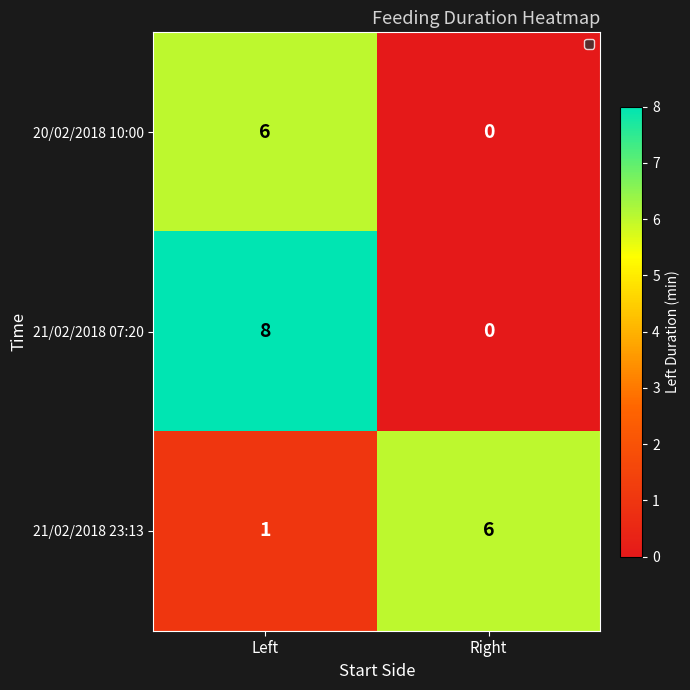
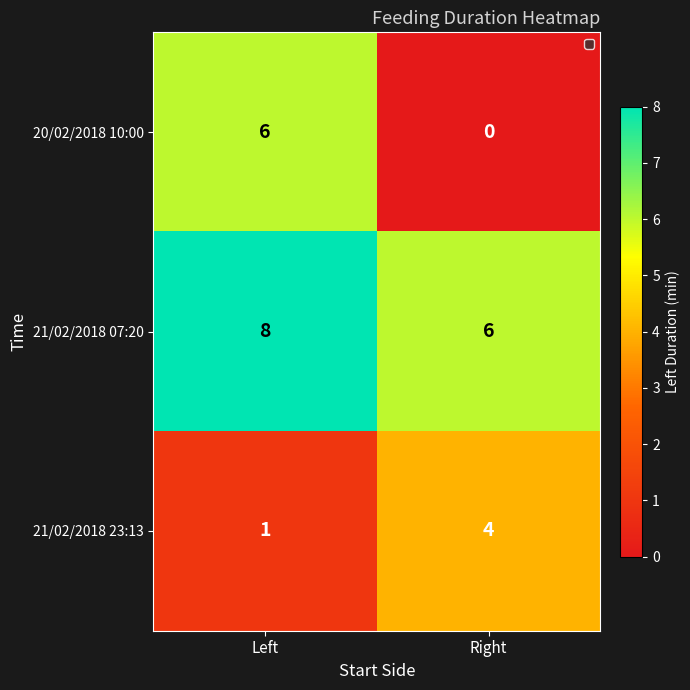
21/02/2018 07:20, Right: 0 -> 6
21/02/2018 23:13, Right: 6 -> 4
